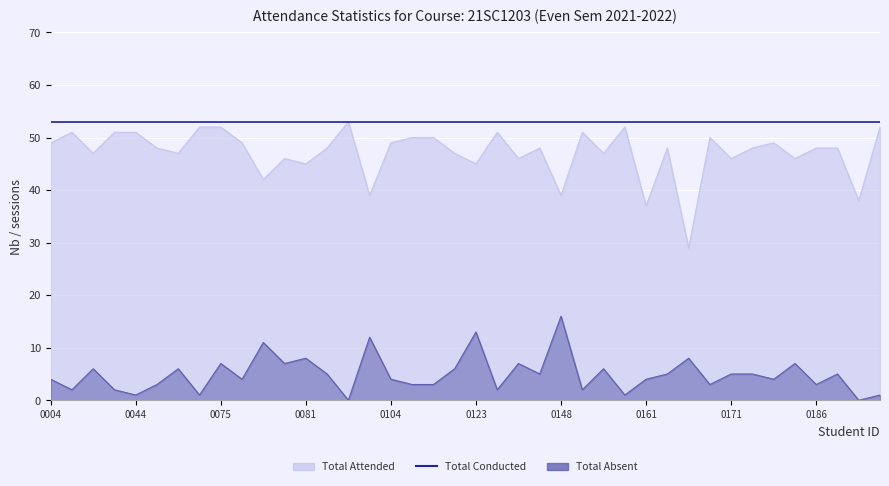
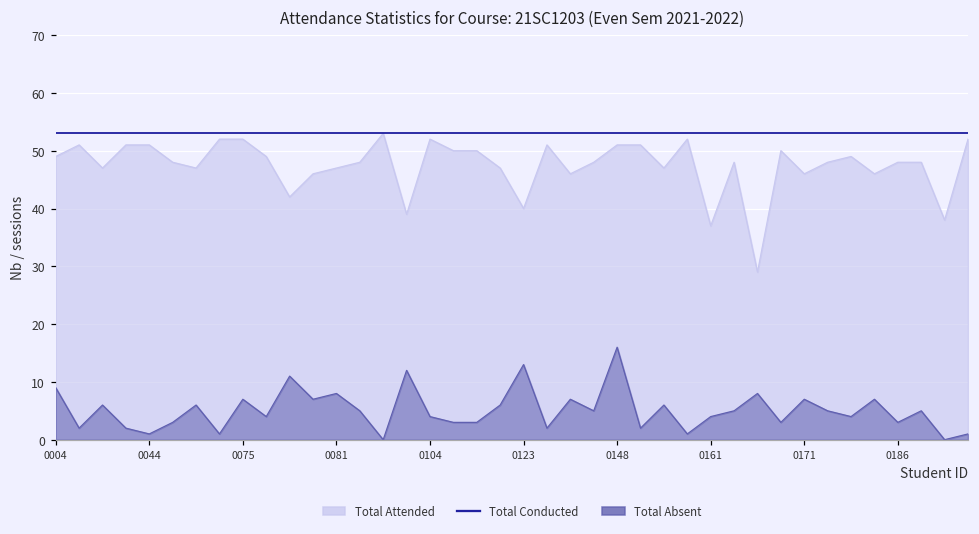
Total Absent, 0004: 4 -> 9
Total Attended, 0081: 45 -> 47
Total Attended, 0104: 49 -> 52
Total Attended, 0123: 45 -> 40
Total Attended, 0148: 39 -> 51
Total Absent, 0171: 5 -> 7
